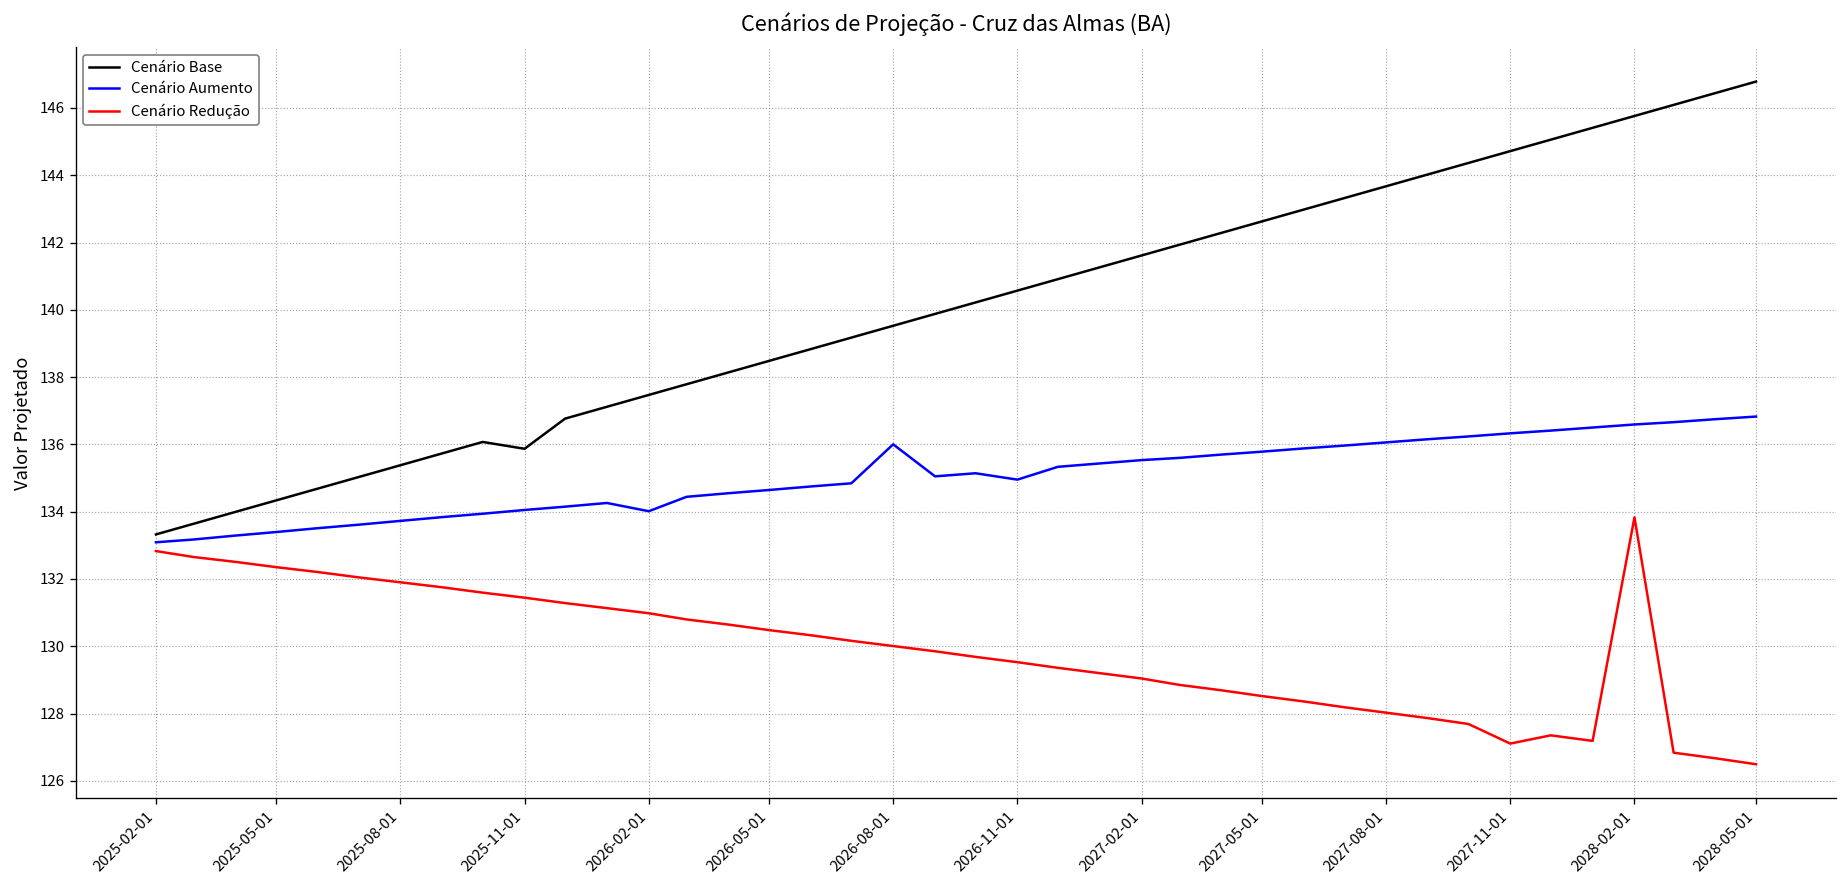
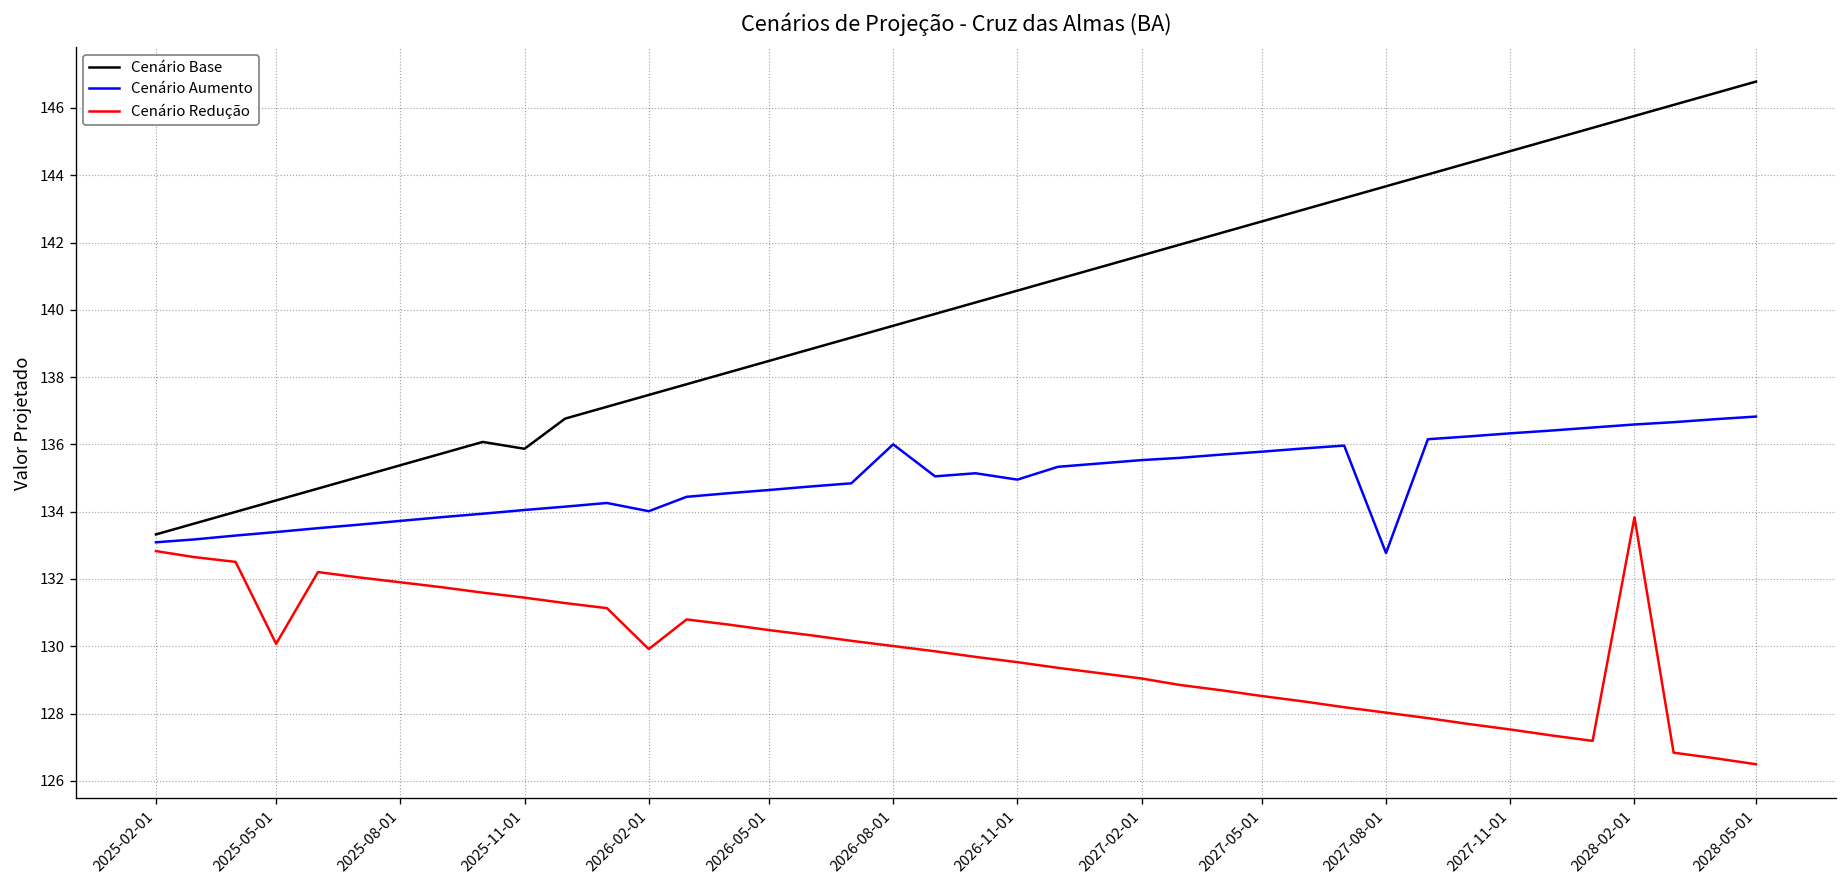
Cenário Redução, 2025-05-01: 132.4 -> 130.1
Cenário Redução, 2026-02-01: 131.0 -> 129.9
Cenário Aumento, 2027-08-01: 136.1 -> 132.8
Cenário Redução, 2027-11-01: 127.1 -> 127.5
